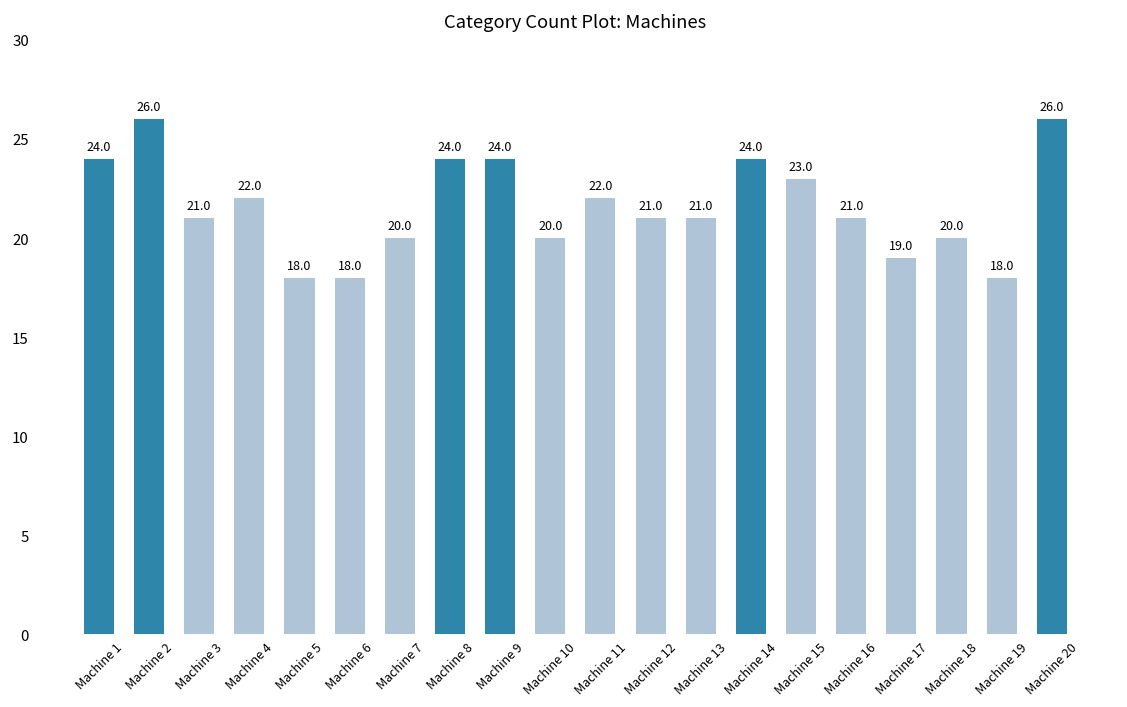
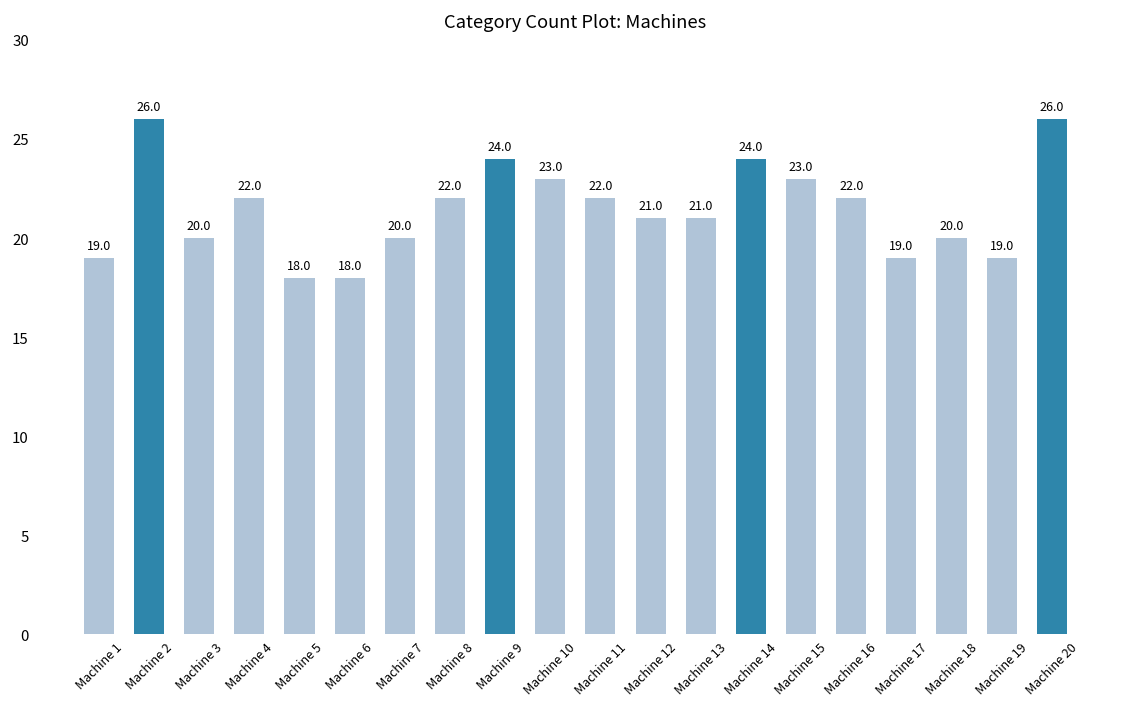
Machine 1: 24.0 -> 19.0
Machine 3: 21.0 -> 20.0
Machine 8: 24.0 -> 22.0
Machine 10: 20.0 -> 23.0
Machine 16: 21.0 -> 22.0
Machine 19: 18.0 -> 19.0
